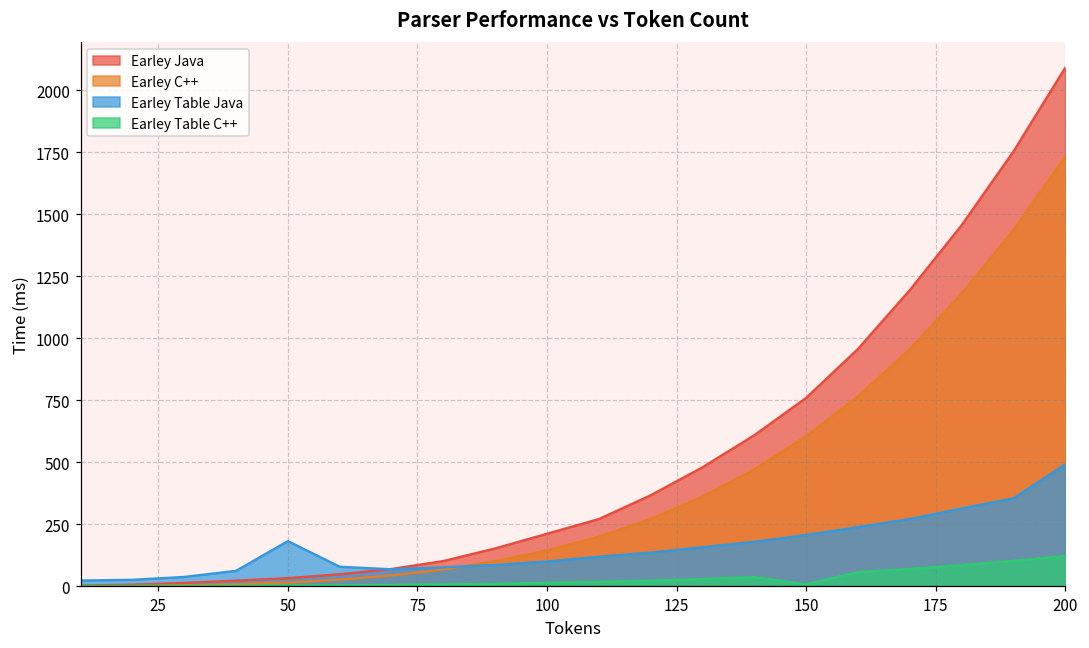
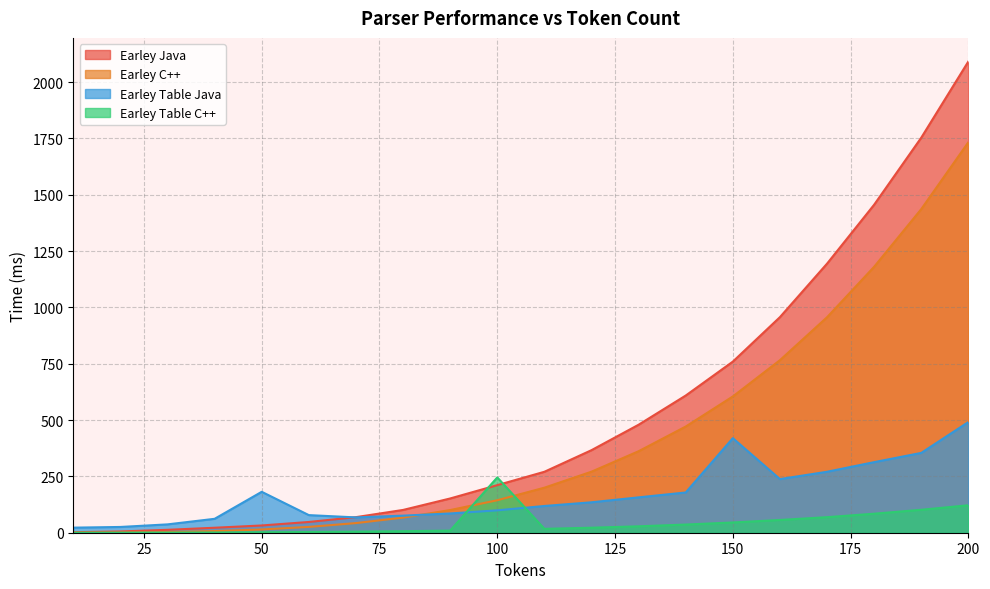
Earley Table C++, 100: 10 -> 250
Earley Table Java, 150: 210 -> 420
Earley Table C++, 150: 10 -> 50
